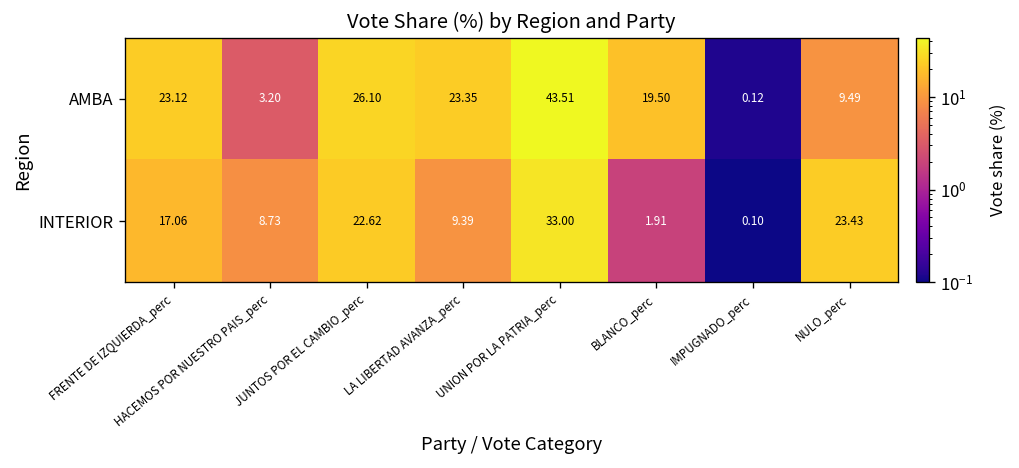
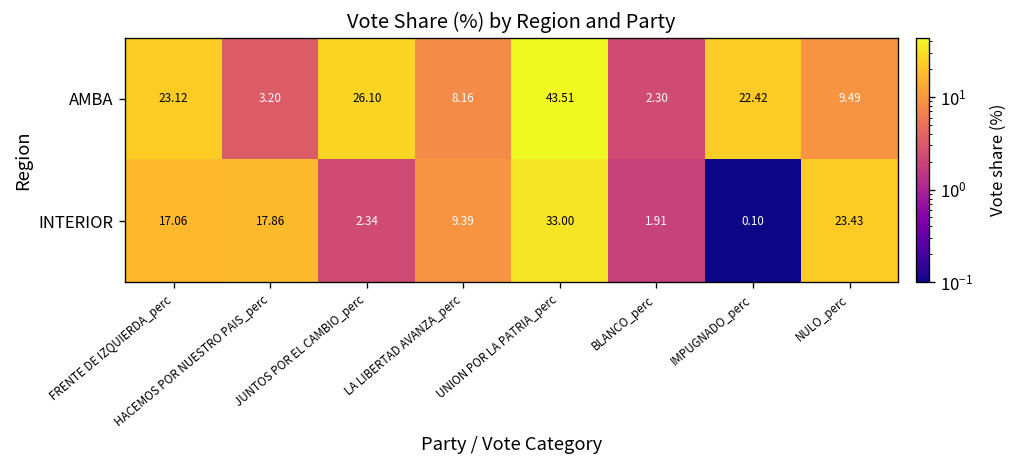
AMBA, LA LIBERTAD AVANZA_perc: 23.35 -> 8.16
AMBA, BLANCO_perc: 19.50 -> 2.30
AMBA, IMPUGNADO_perc: 0.12 -> 22.42
INTERIOR, HACEMOS POR NUESTRO PAIS_perc: 8.73 -> 17.86
INTERIOR, JUNTOS POR EL CAMBIO_perc: 22.62 -> 2.34
